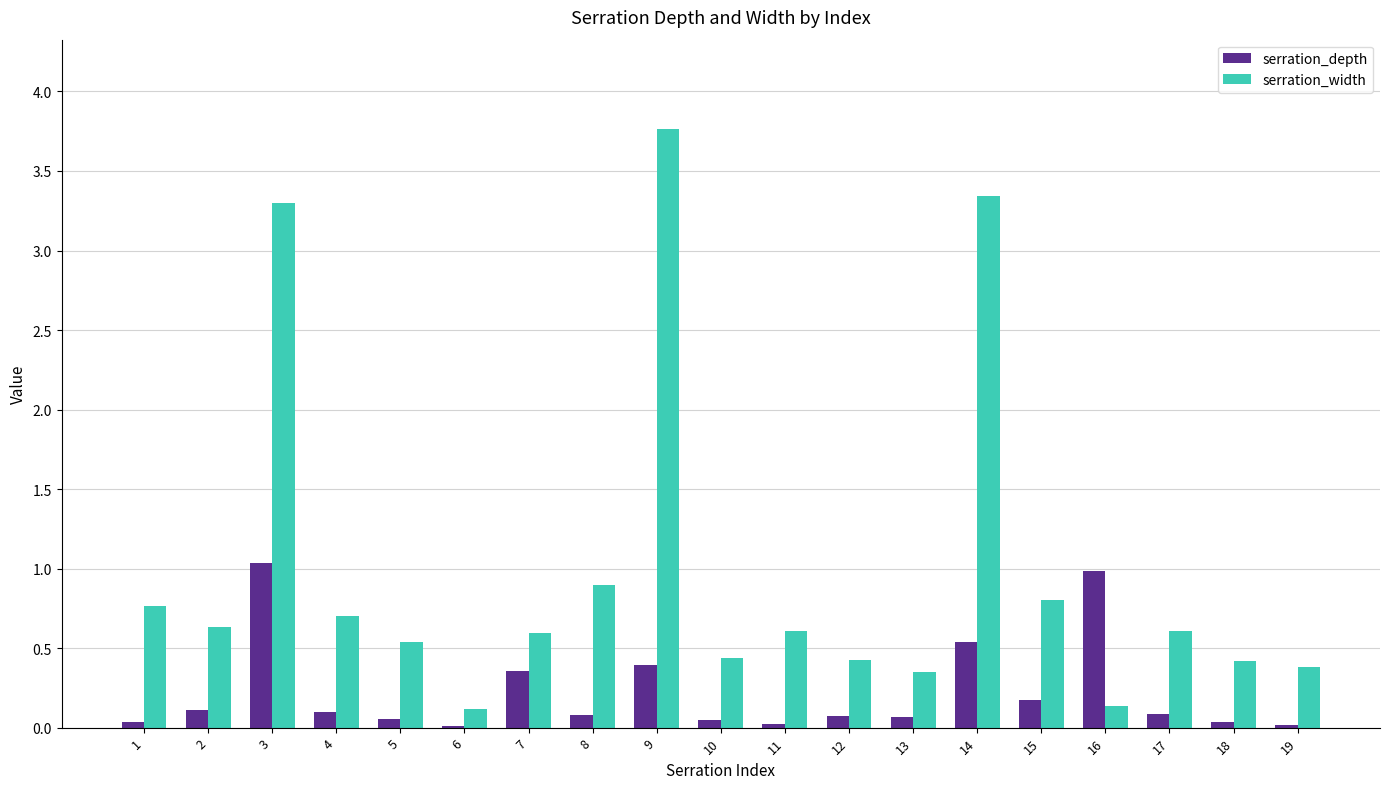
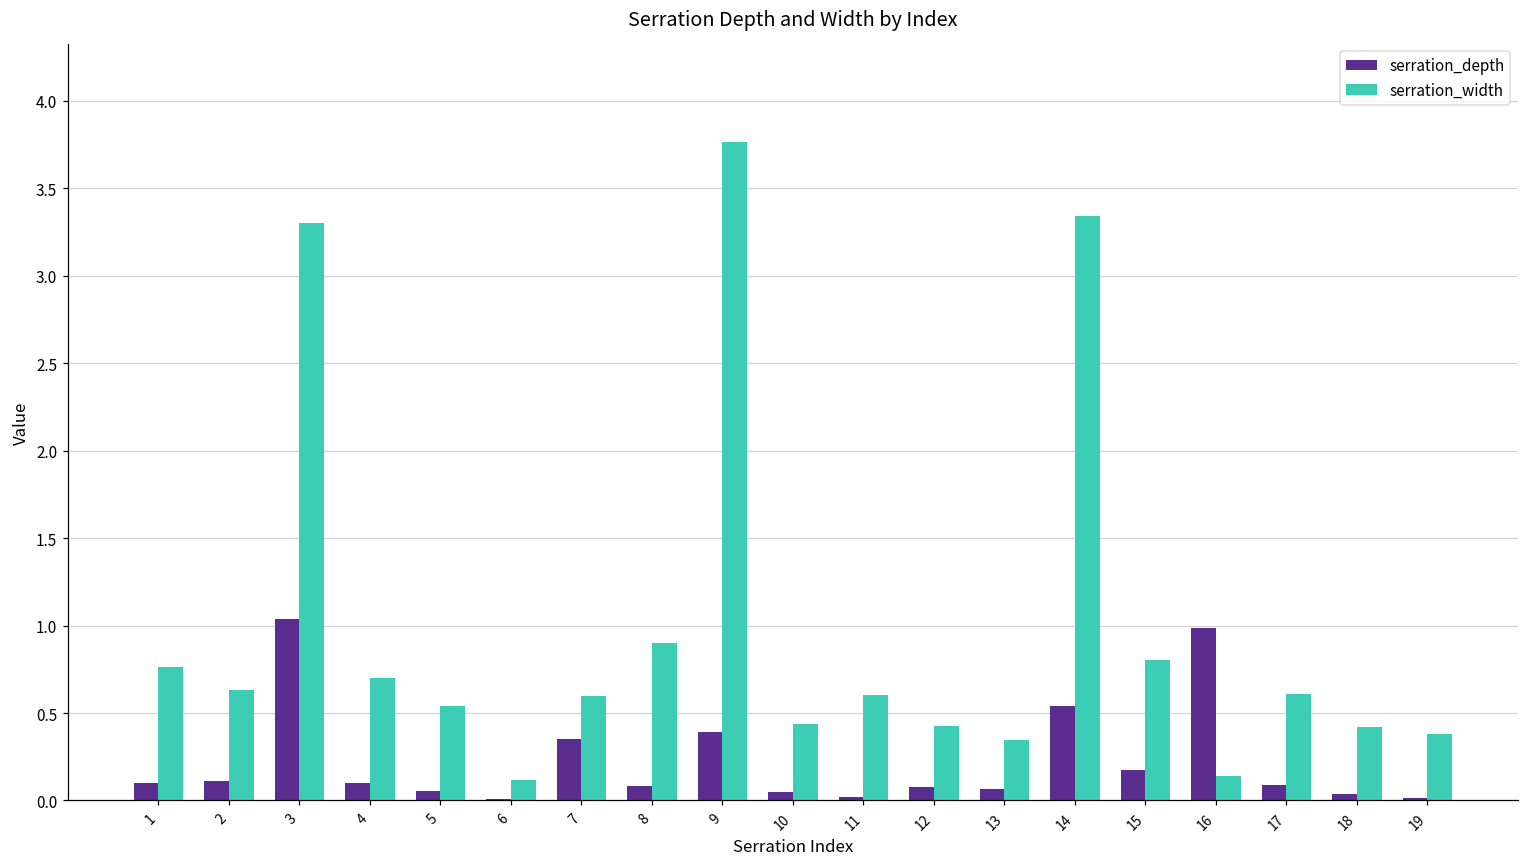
serration_depth, 1: 0.04 -> 0.10
